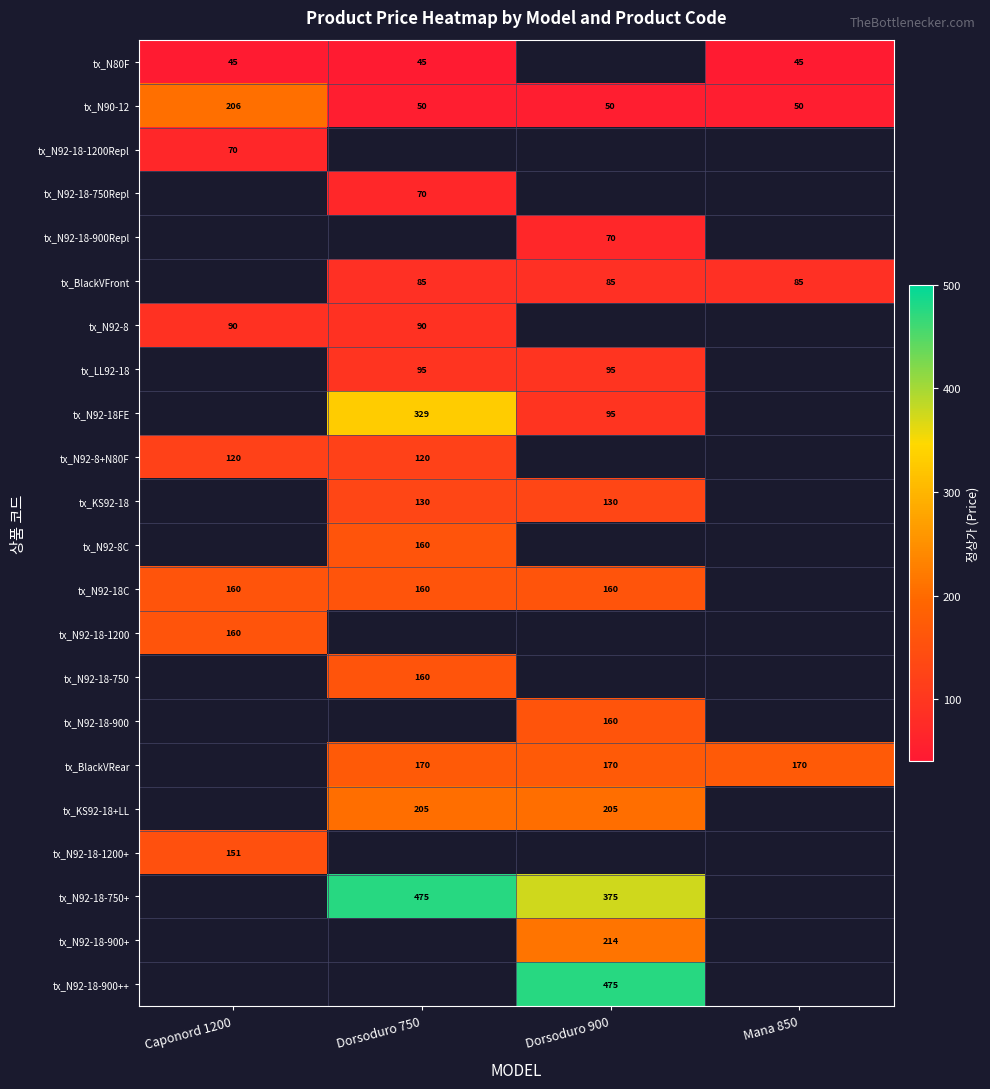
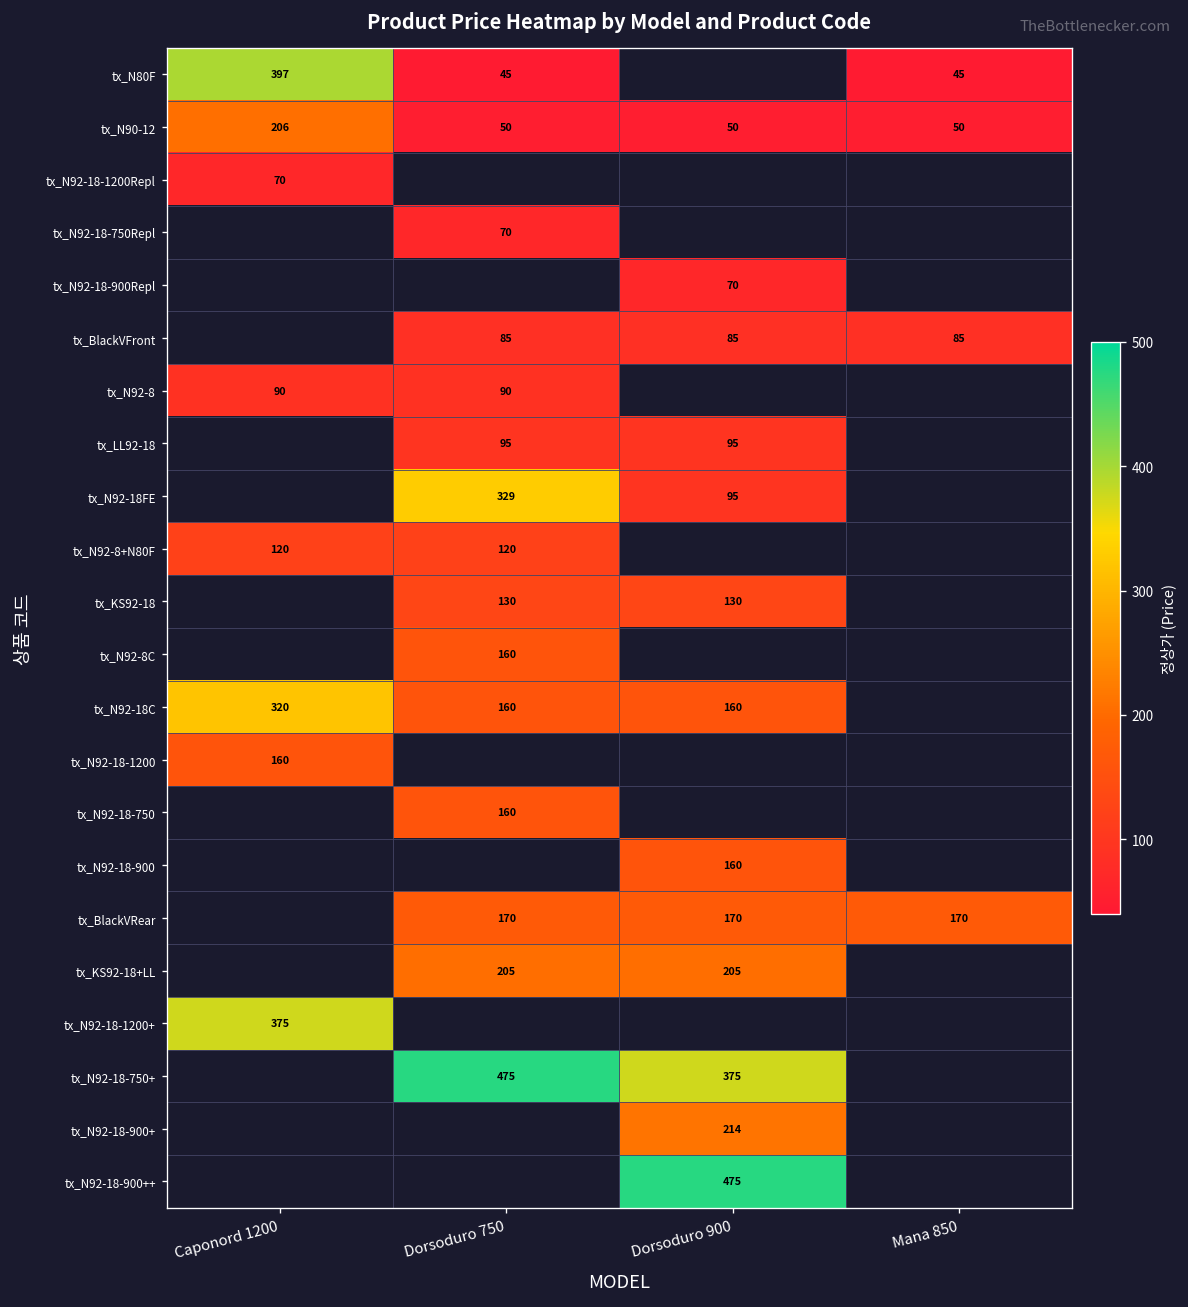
tx_N80F, Caponord 1200: 45 -> 397
tx_N92-18C, Caponord 1200: 160 -> 320
tx_N92-18-1200+, Caponord 1200: 151 -> 375
